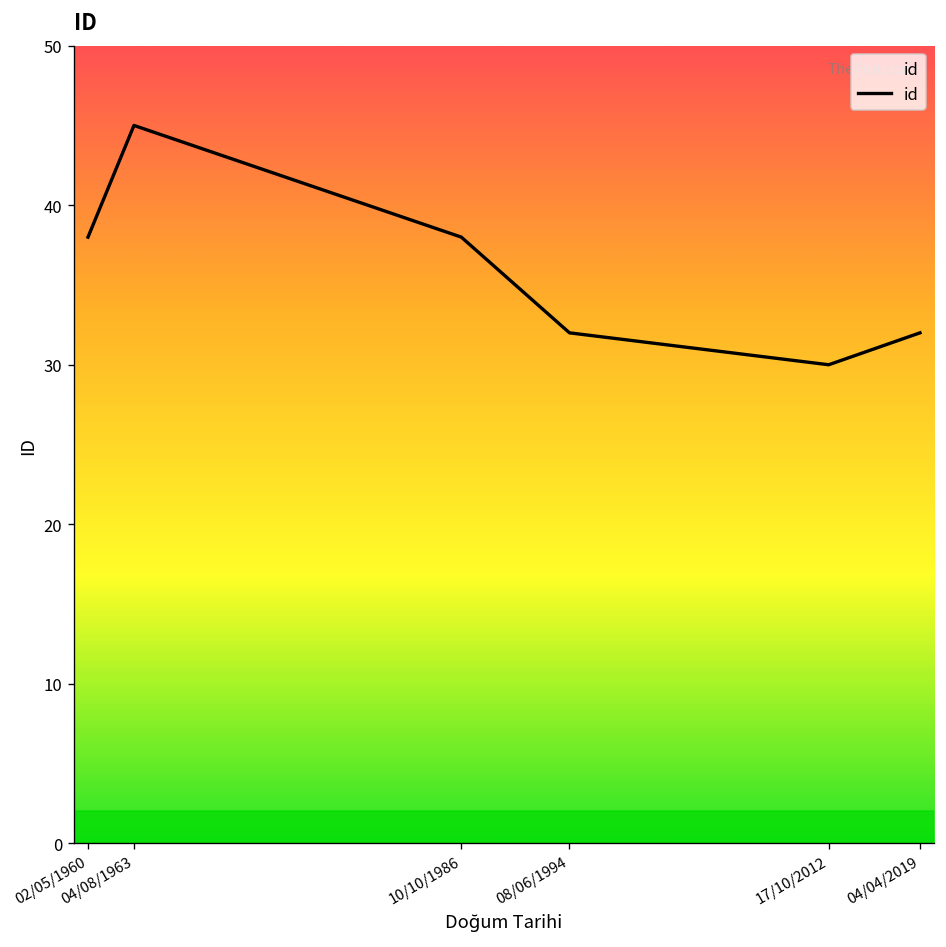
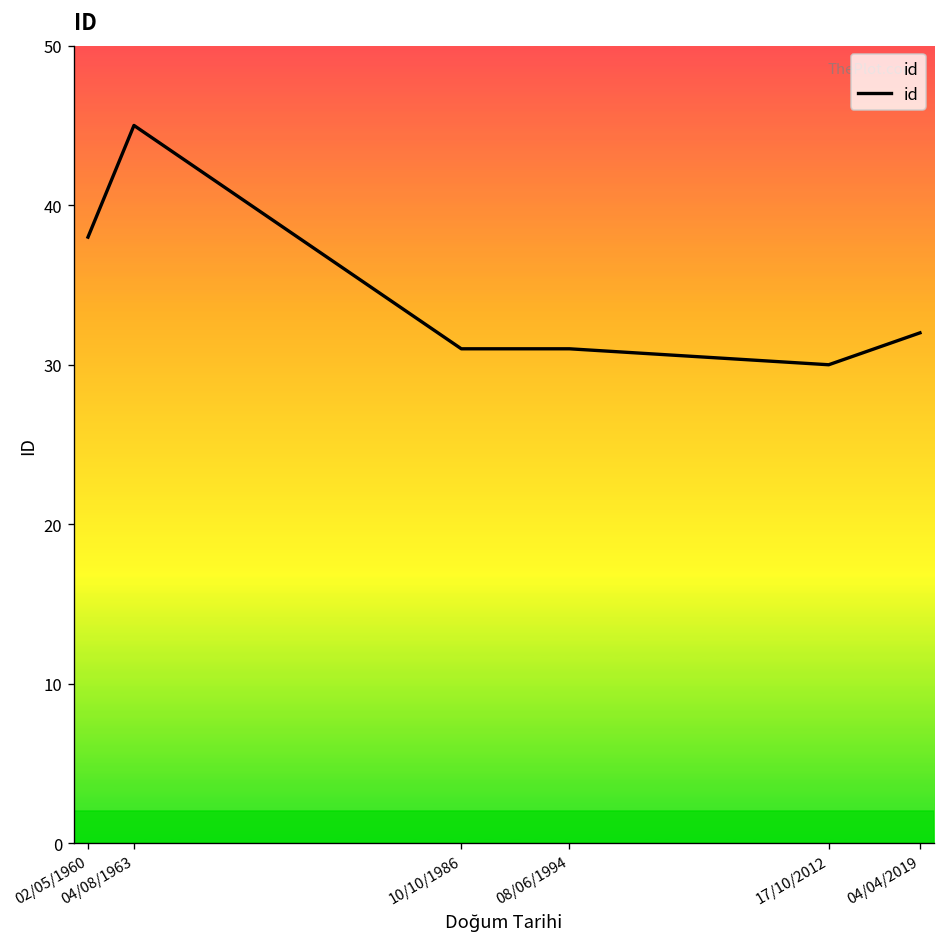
10/10/1986: 38 -> 31
08/06/1994: 32 -> 31
